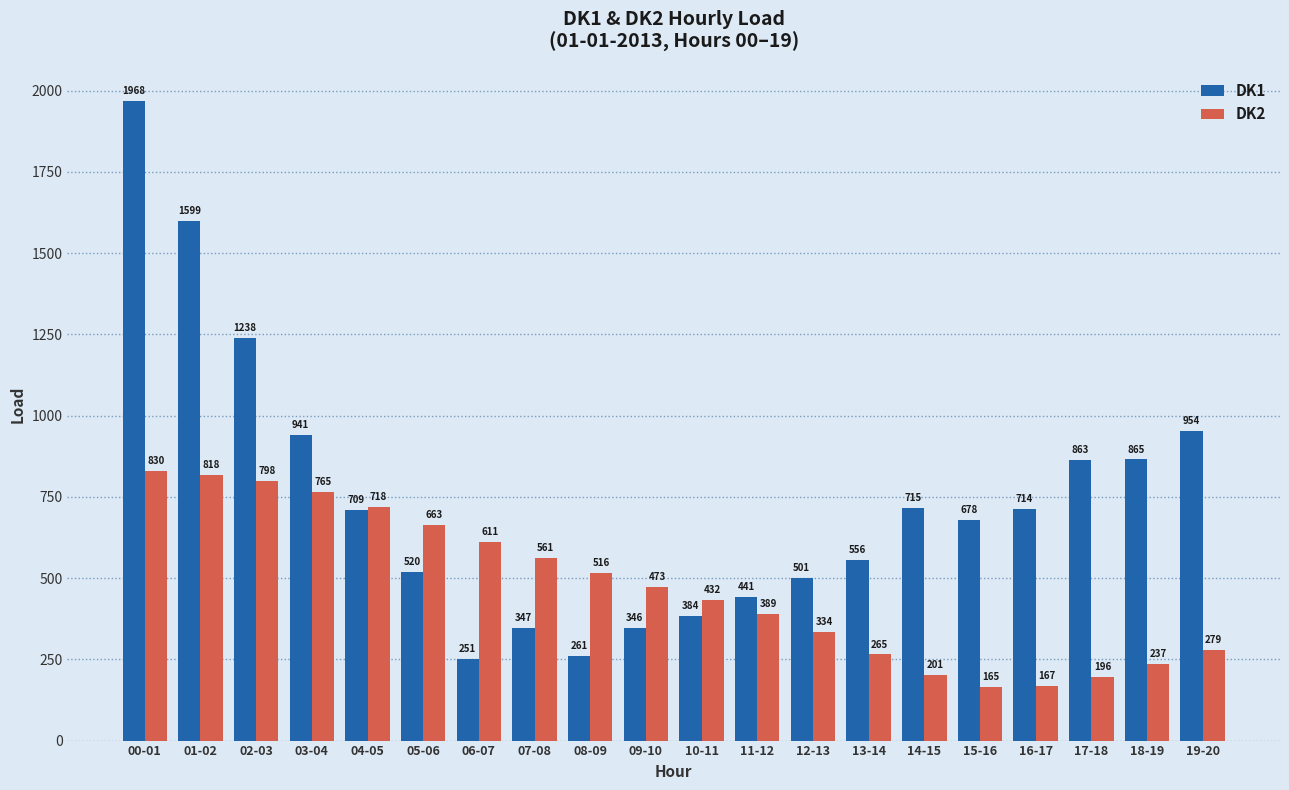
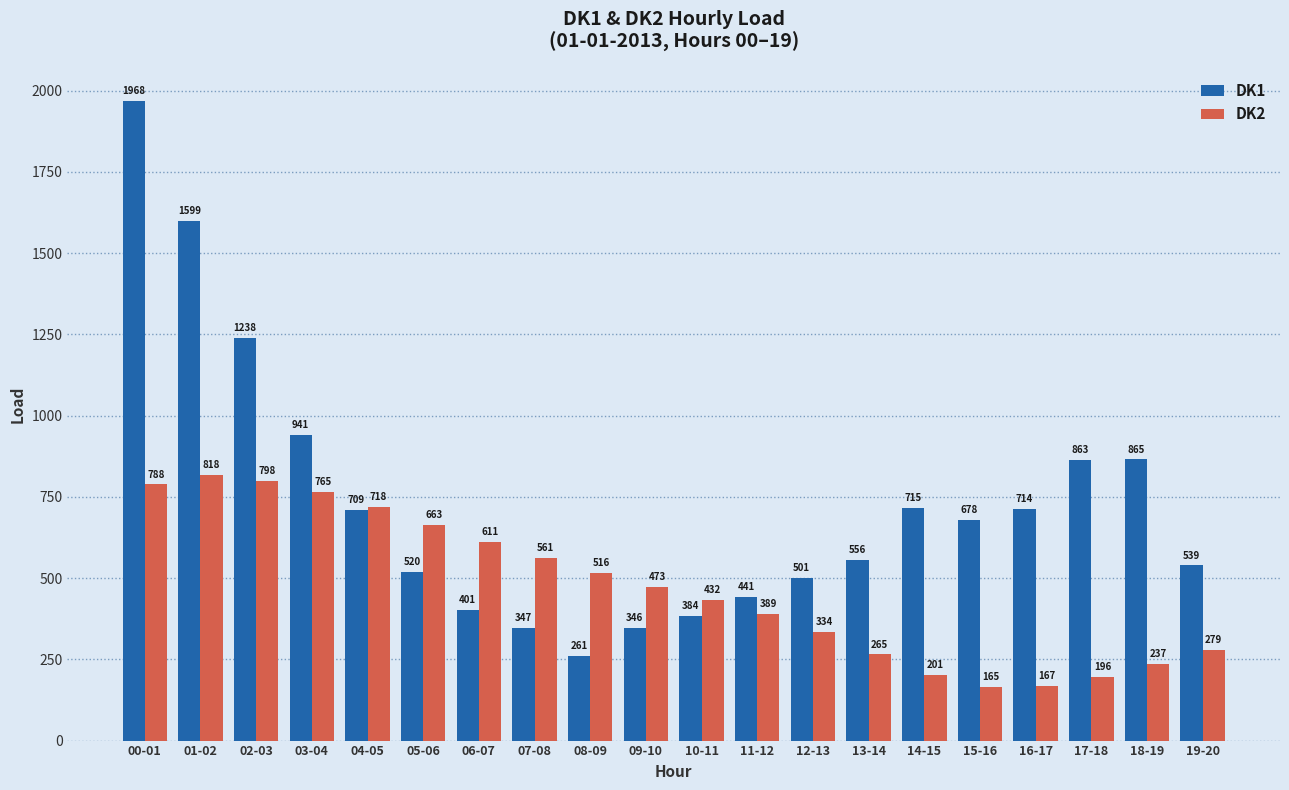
DK2, 00-01: 830 -> 788
DK1, 06-07: 251 -> 401
DK1, 19-20: 954 -> 539
